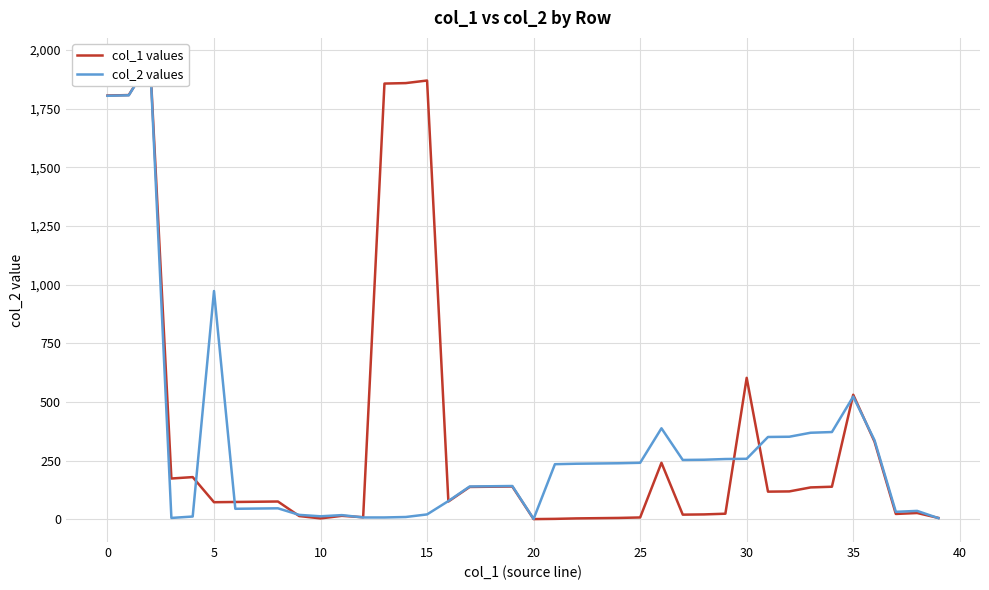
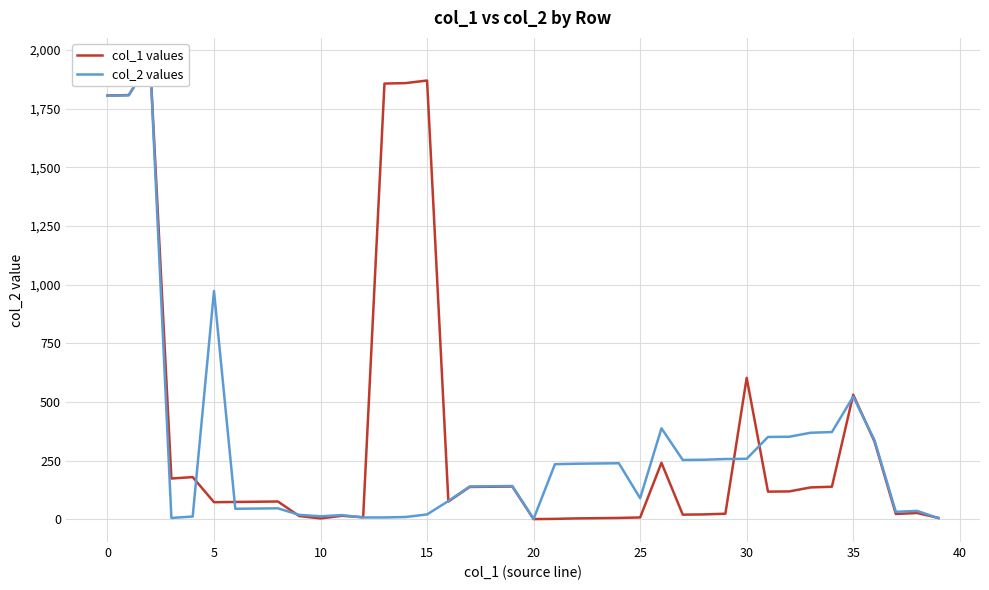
col_2 values, 25: 240 -> 90
